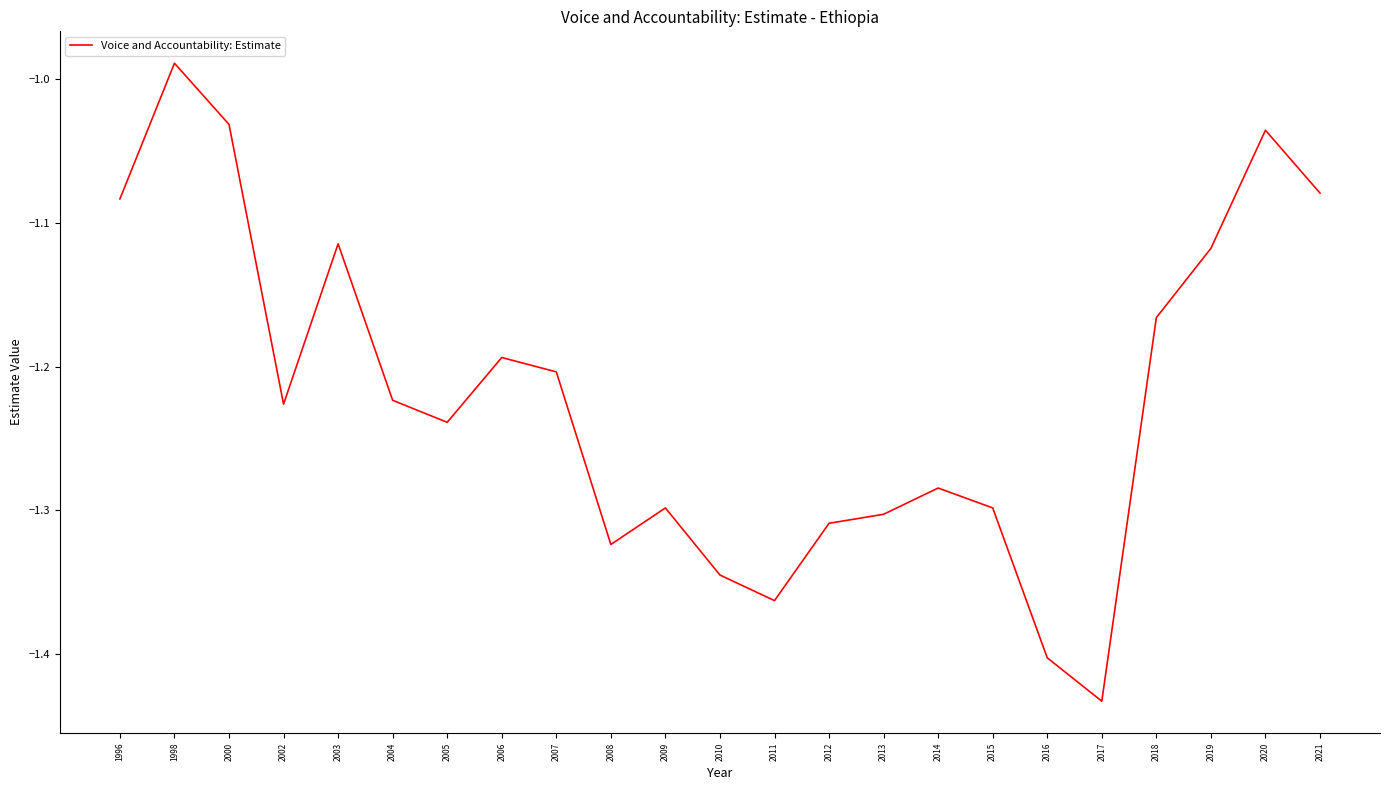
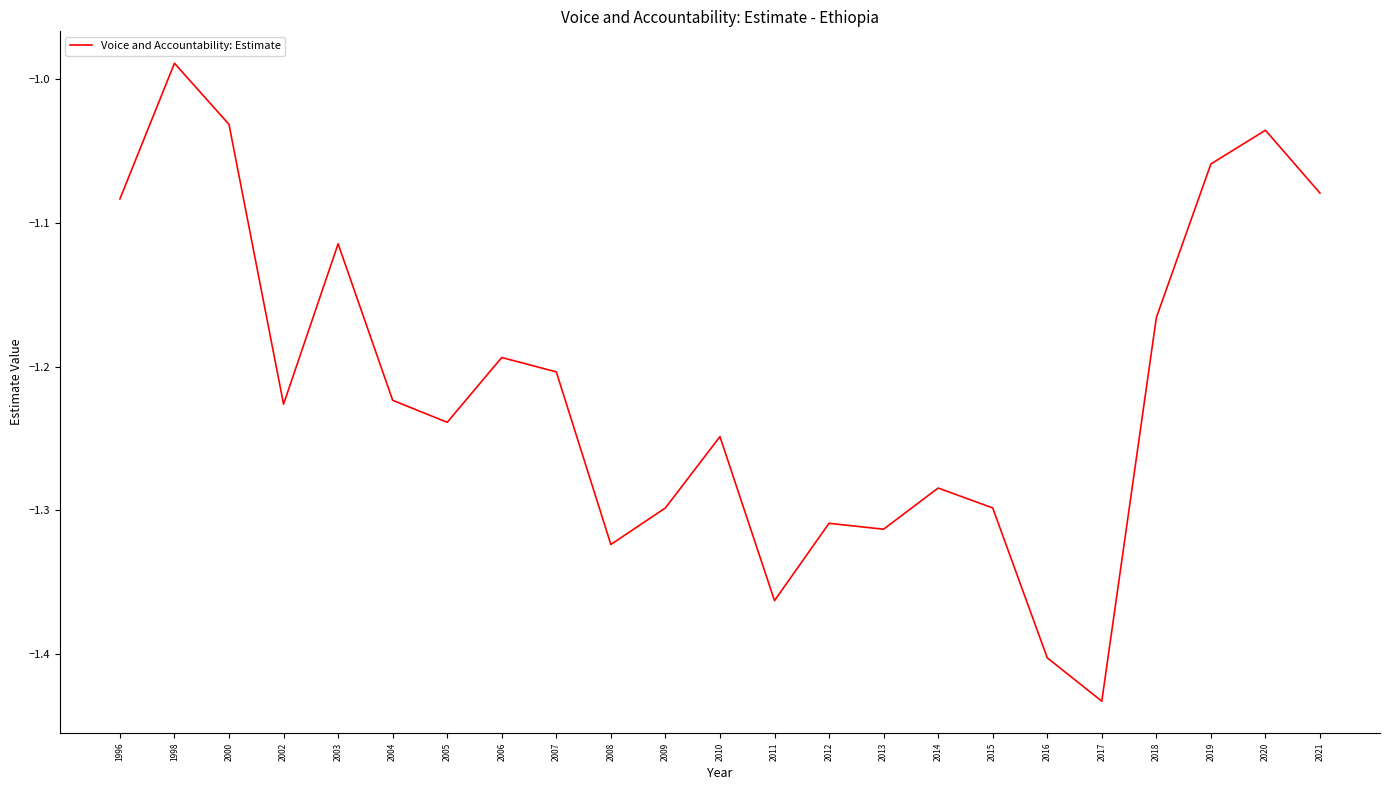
2010: -1.345 -> -1.249
2013: -1.303 -> -1.313
2019: -1.118 -> -1.059
